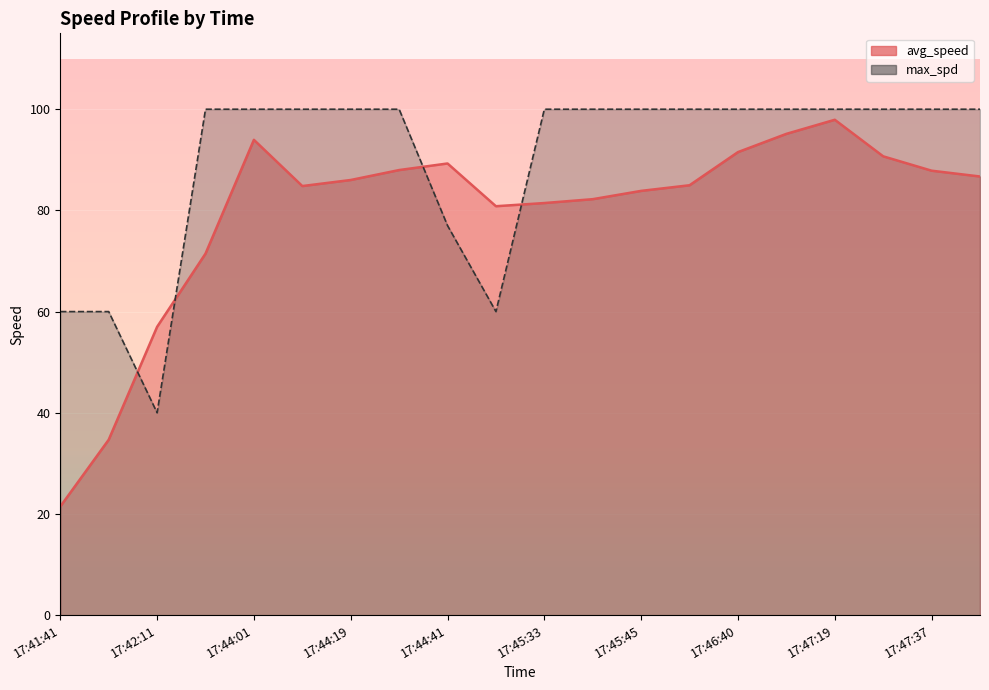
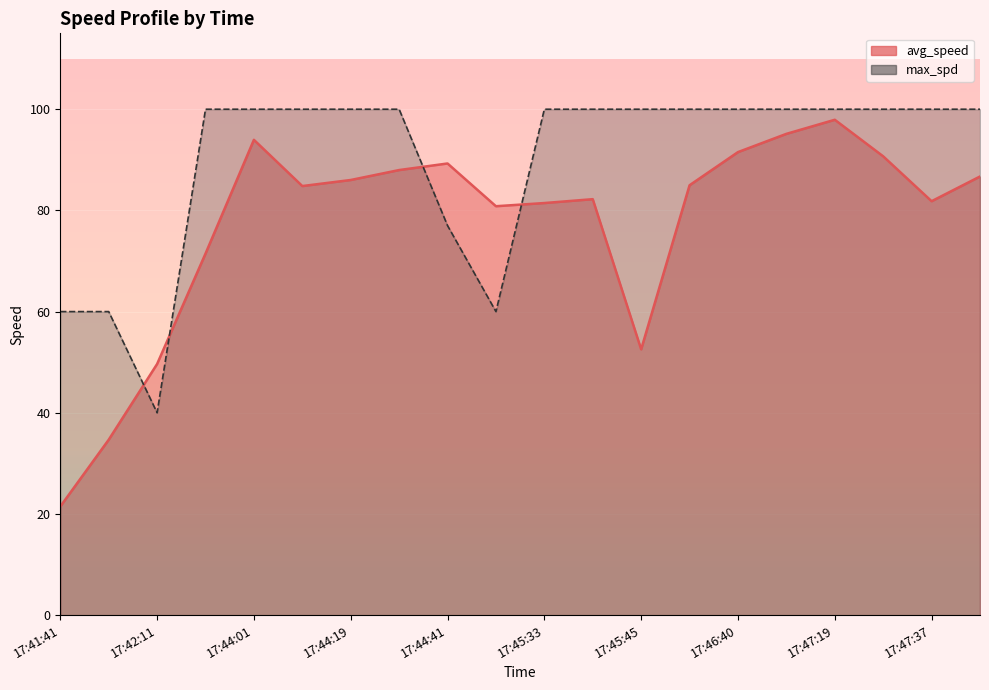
avg_speed, 17:42:11: 57 -> 50
avg_speed, 17:45:45: 84 -> 53
avg_speed, 17:47:37: 88 -> 82
